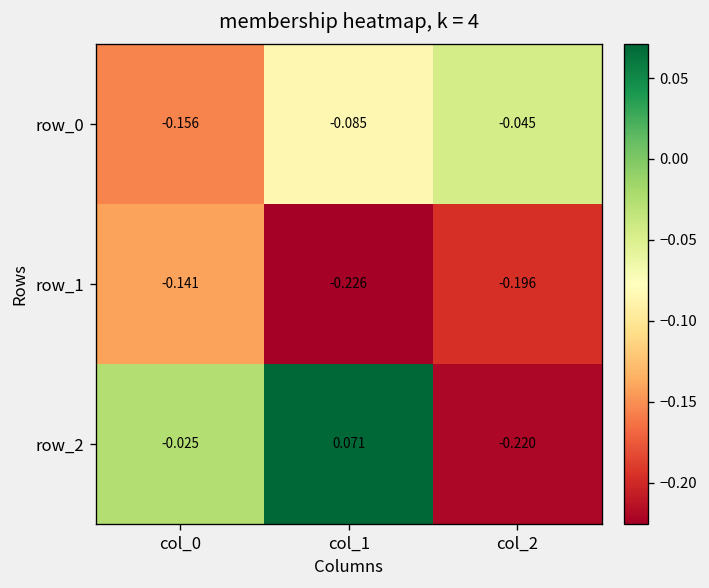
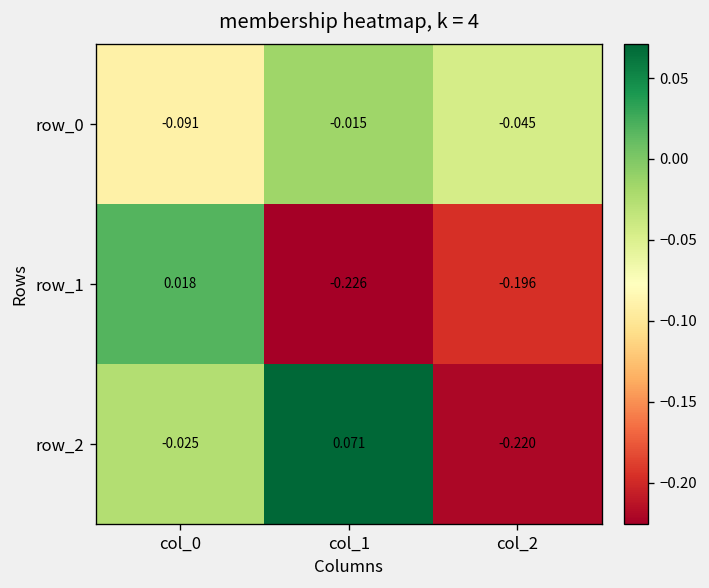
row_0, col_0: -0.156 -> -0.091
row_0, col_1: -0.085 -> -0.015
row_1, col_0: -0.141 -> 0.018
